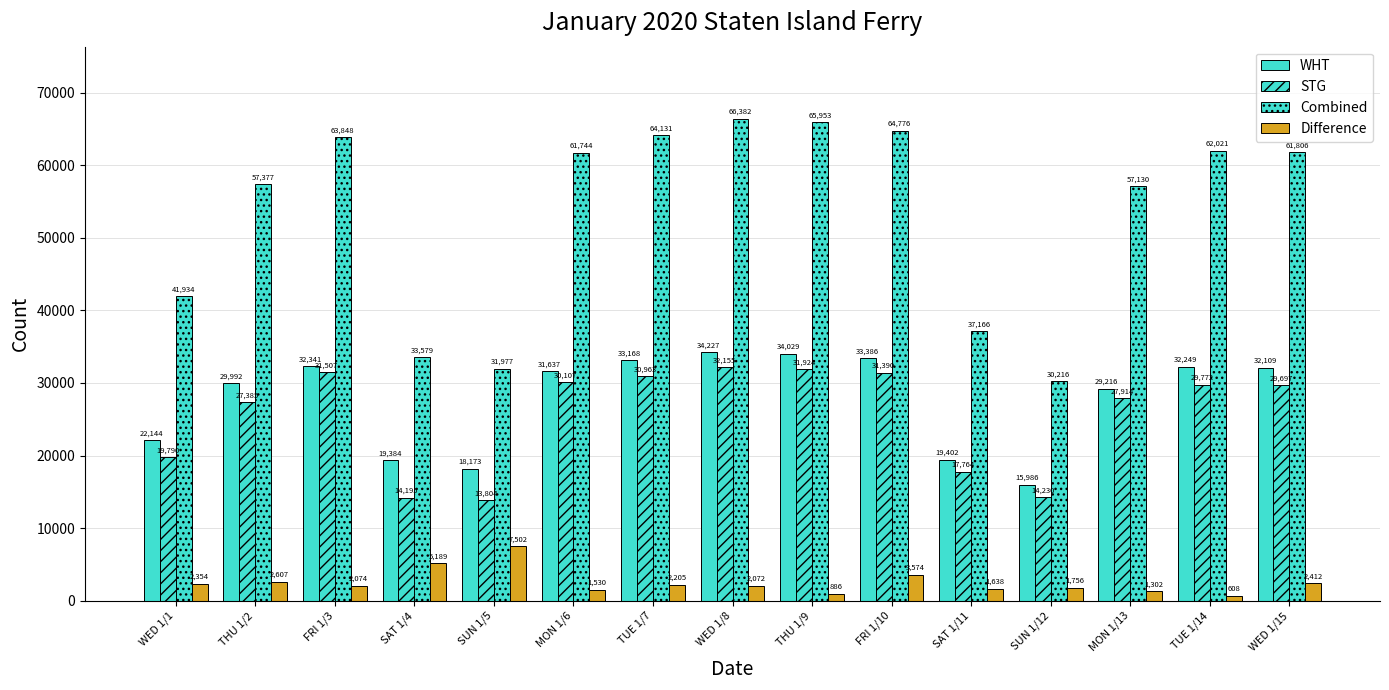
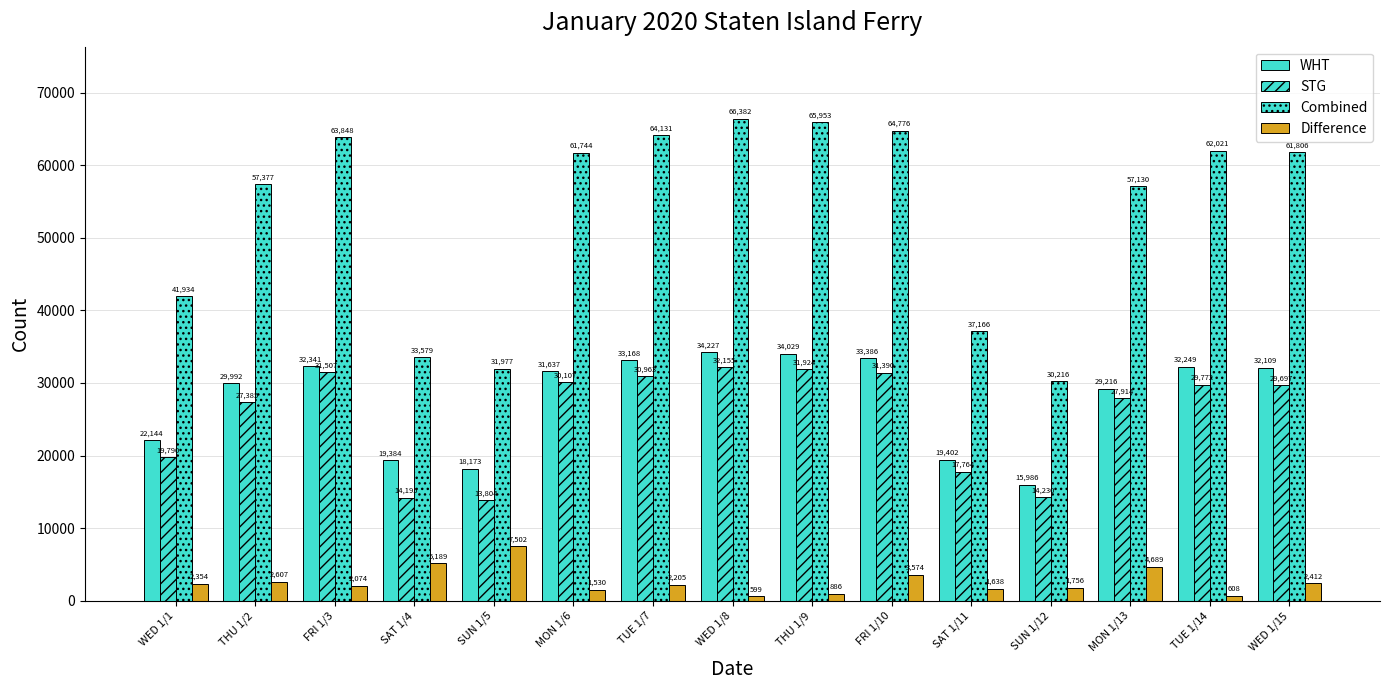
Difference, WED 1/8: 2,072 -> 599
Difference, MON 1/13: 1,302 -> 4,689
